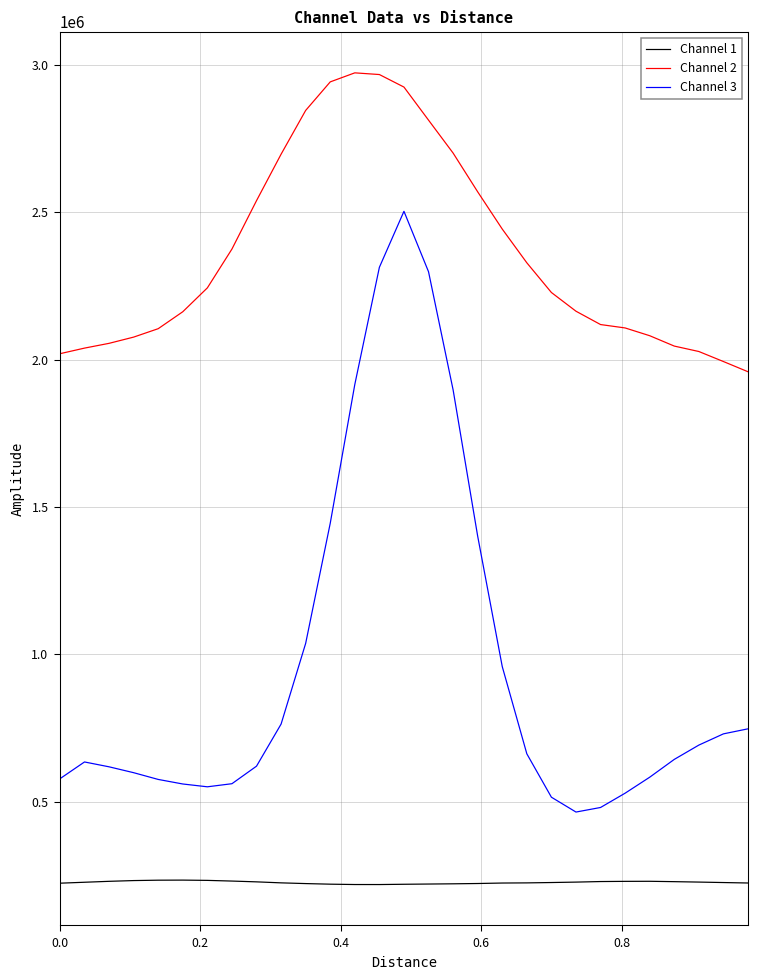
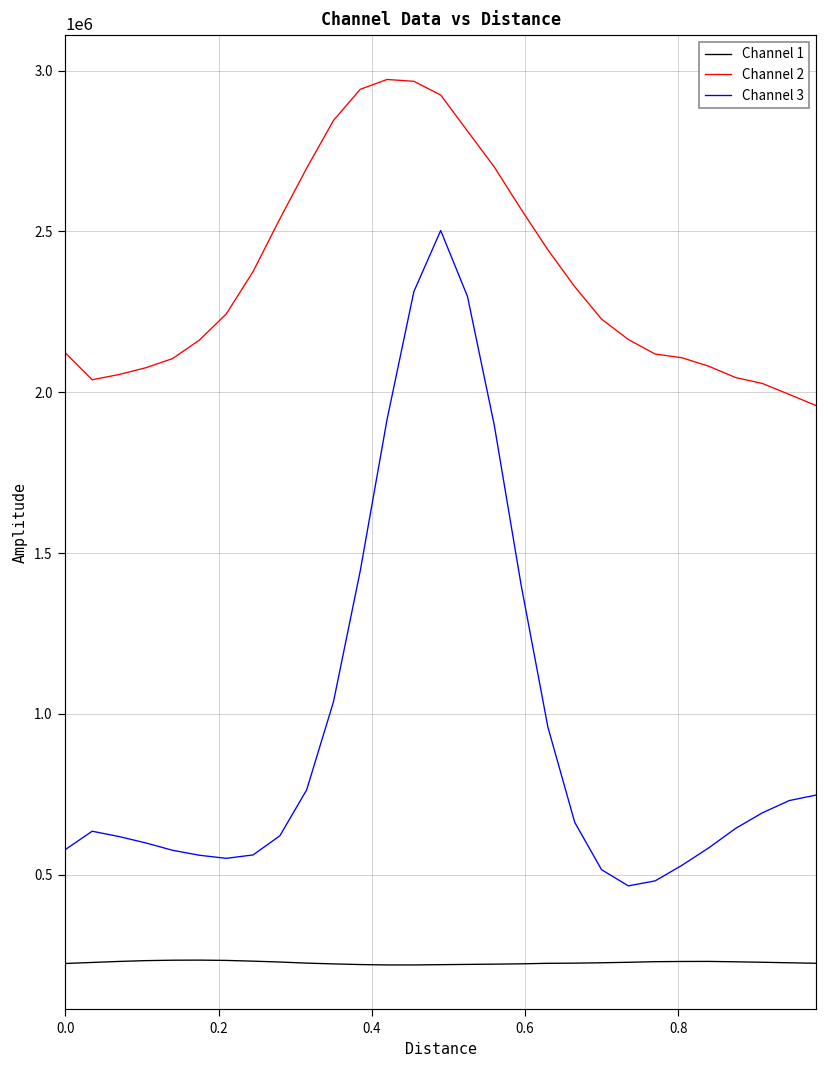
Channel 2, 0.0: 2020000 -> 2120000
